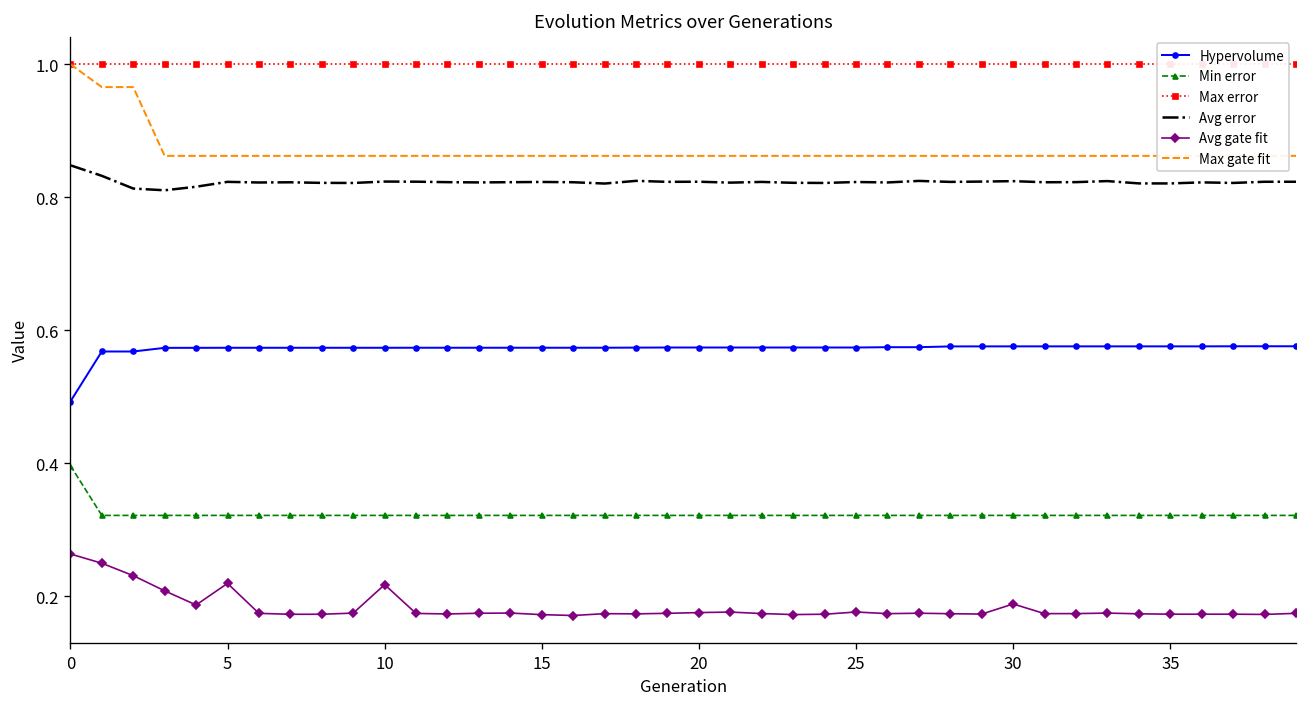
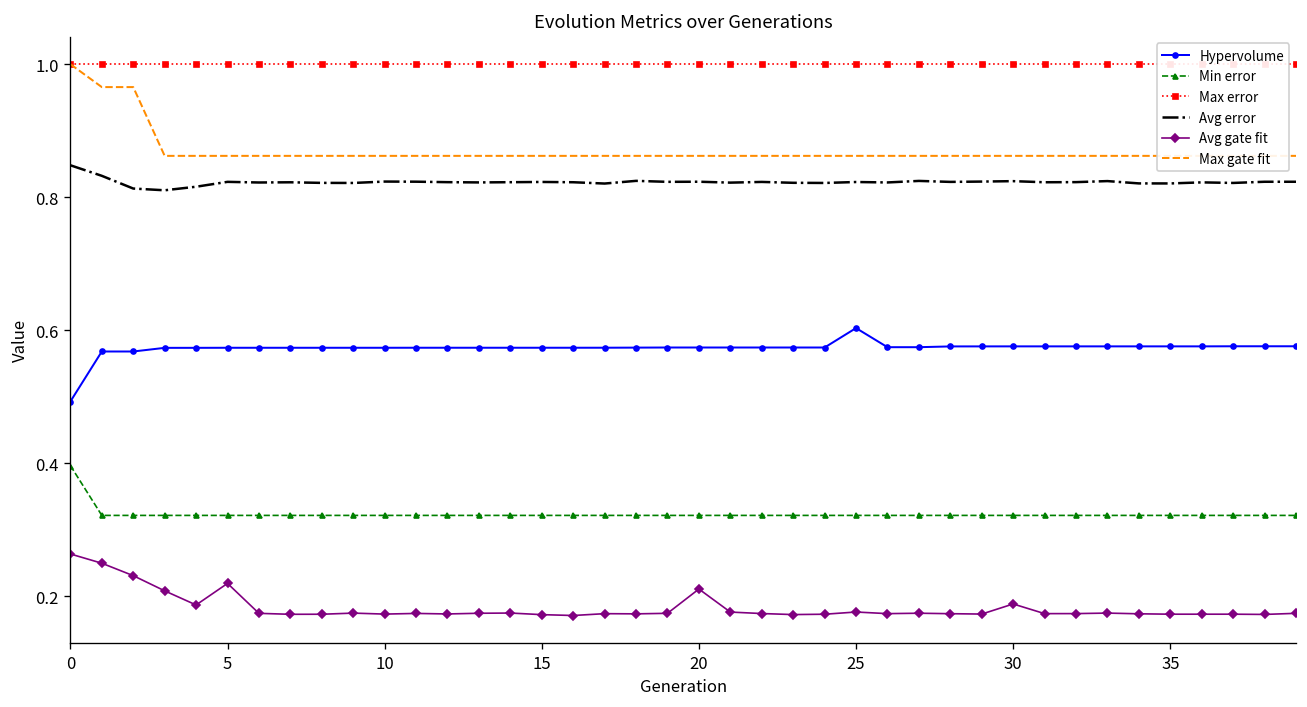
Avg gate fit, 10: 0.22 -> 0.17
Avg gate fit, 20: 0.18 -> 0.21
Hypervolume, 25: 0.57 -> 0.60
